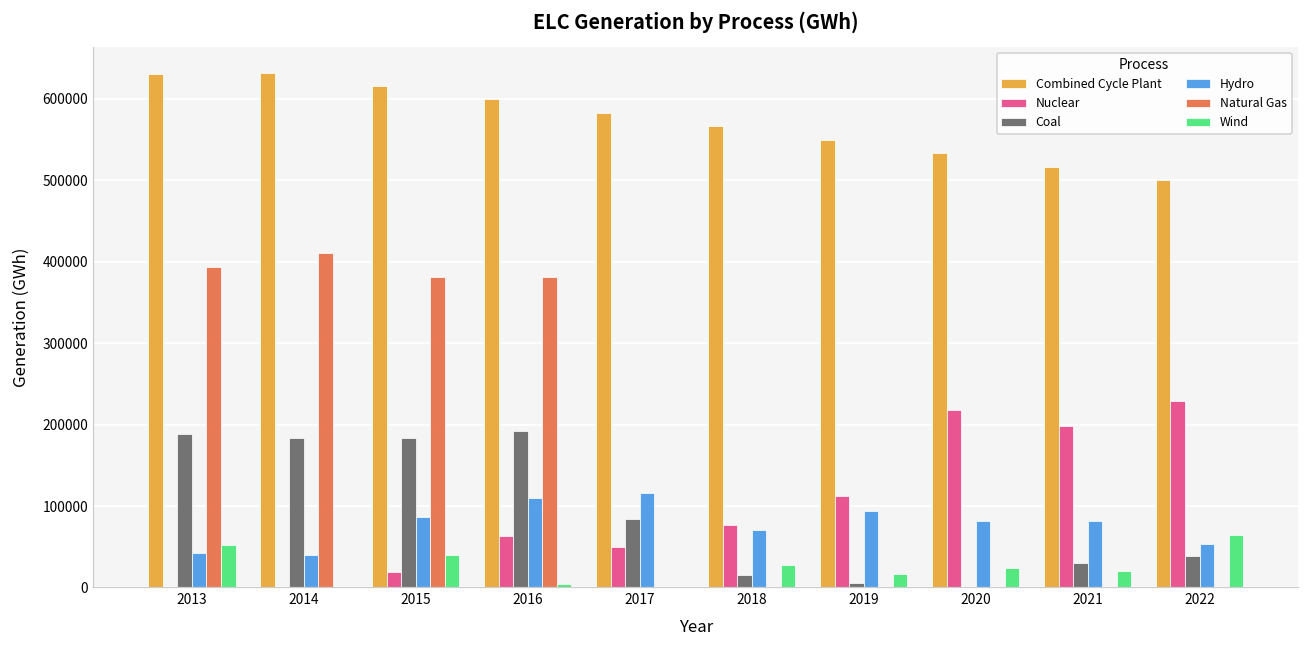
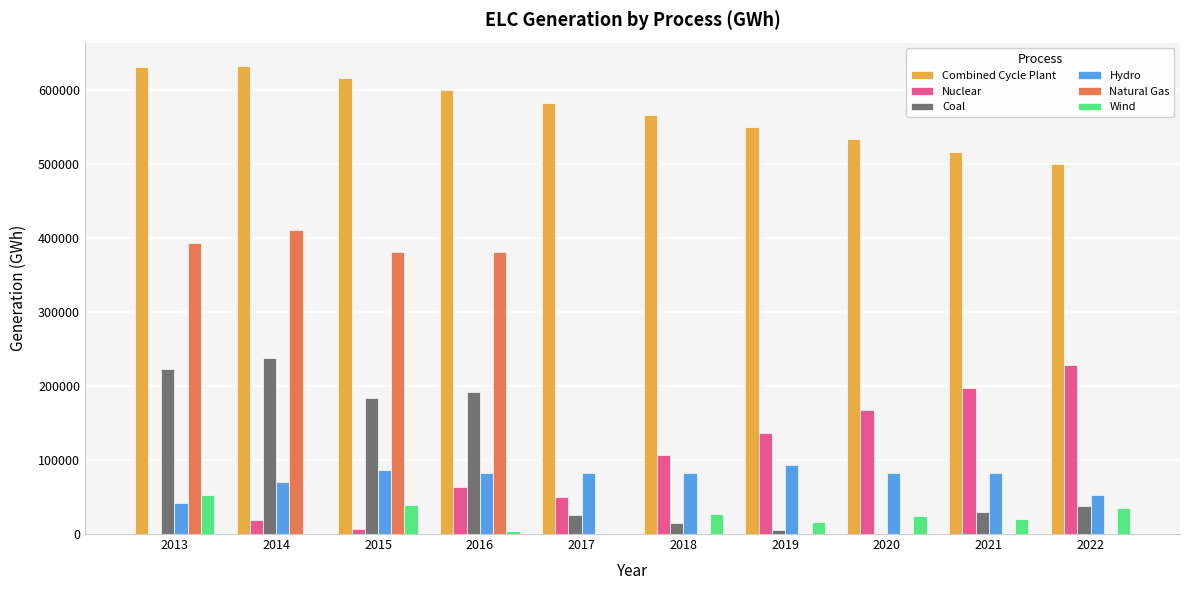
Coal, 2013: 190000 -> 220000
Nuclear, 2014: 0 -> 20000
Coal, 2014: 180000 -> 240000
Hydro, 2014: 40000 -> 70000
Nuclear, 2015: 20000 -> 10000
Hydro, 2016: 110000 -> 80000
Coal, 2017: 80000 -> 30000
Hydro, 2017: 120000 -> 80000
Nuclear, 2018: 80000 -> 110000
Hydro, 2018: 70000 -> 80000
Nuclear, 2019: 110000 -> 140000
Nuclear, 2020: 220000 -> 170000
Wind, 2022: 60000 -> 30000
